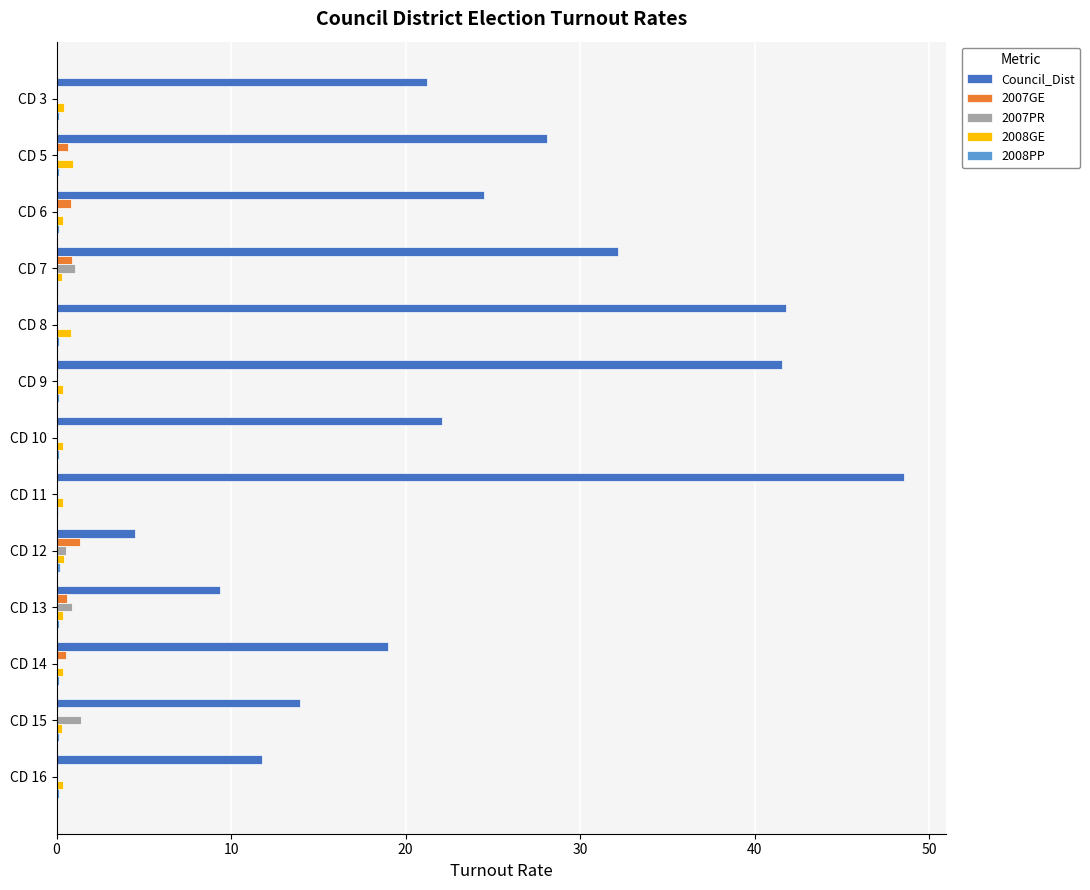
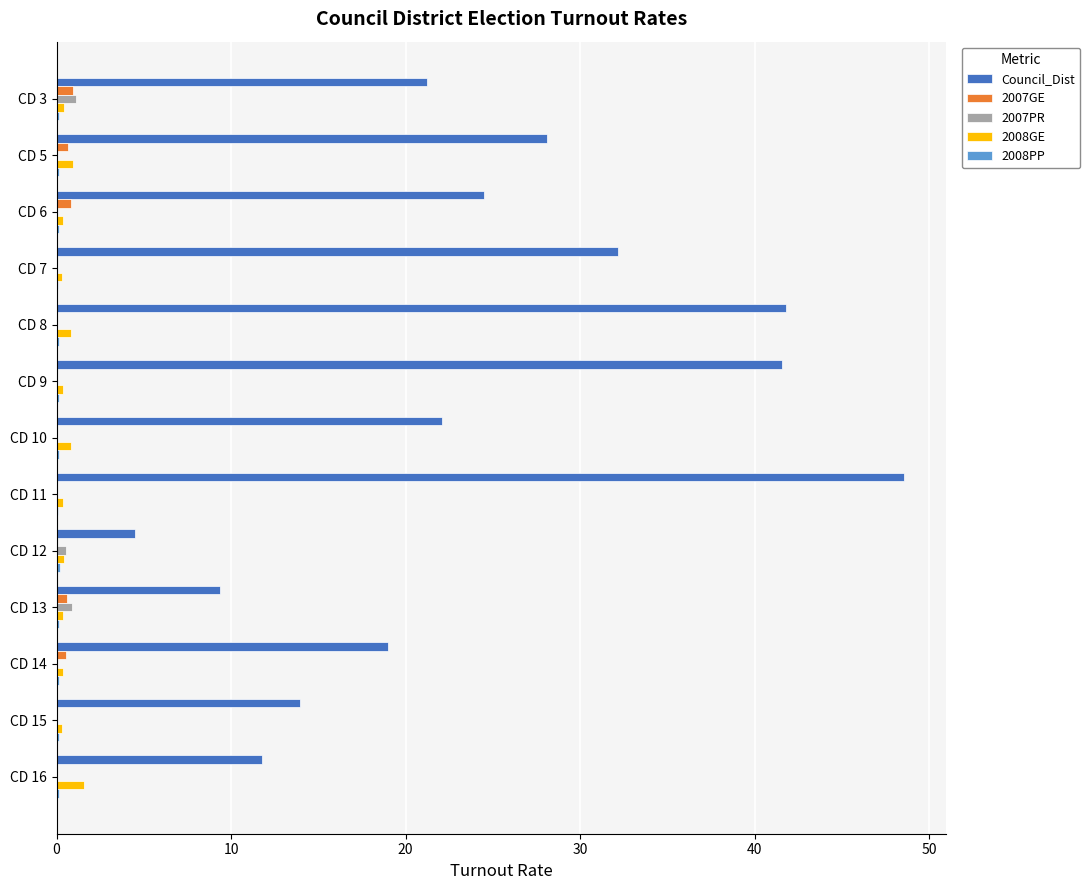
2007GE, CD 3: 0.0 -> 1.0
2007PR, CD 3: 0.0 -> 1.1
2007GE, CD 7: 0.9 -> 0.0
2007PR, CD 7: 1.0 -> 0.0
2008GE, CD 10: 0.3 -> 0.8
2007GE, CD 12: 1.3 -> 0.0
2007PR, CD 15: 1.4 -> 0.0
2008GE, CD 16: 0.4 -> 1.6
